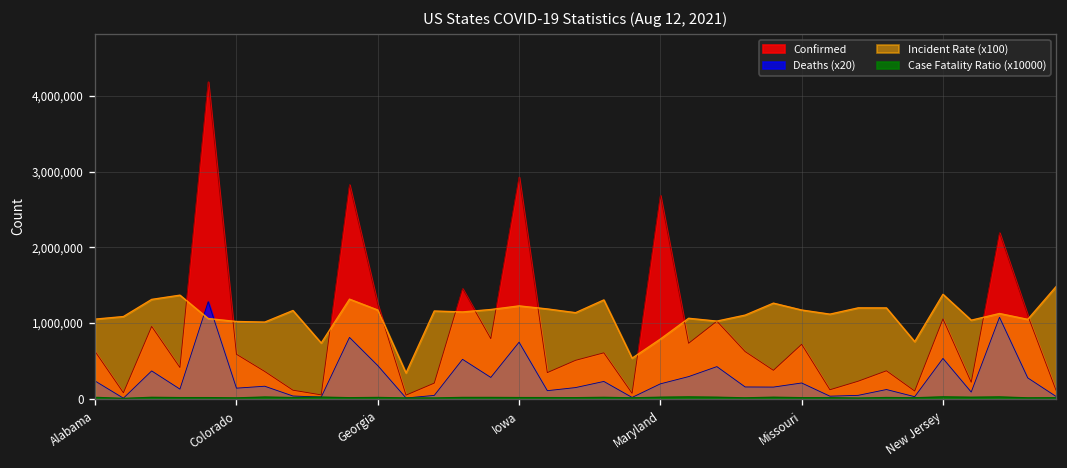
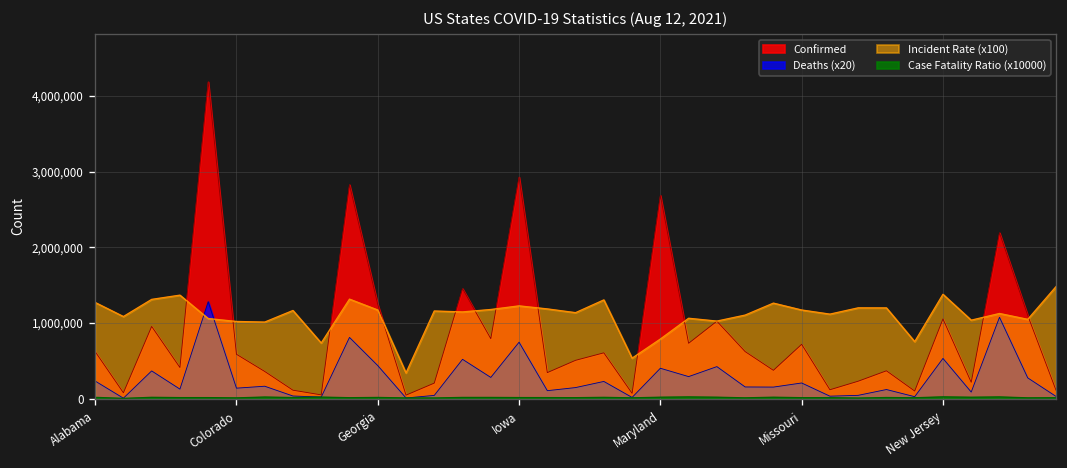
Incident Rate (x100), Alabama: 1,100,000 -> 1,300,000
Deaths (x20), Maryland: 200,000 -> 400,000
